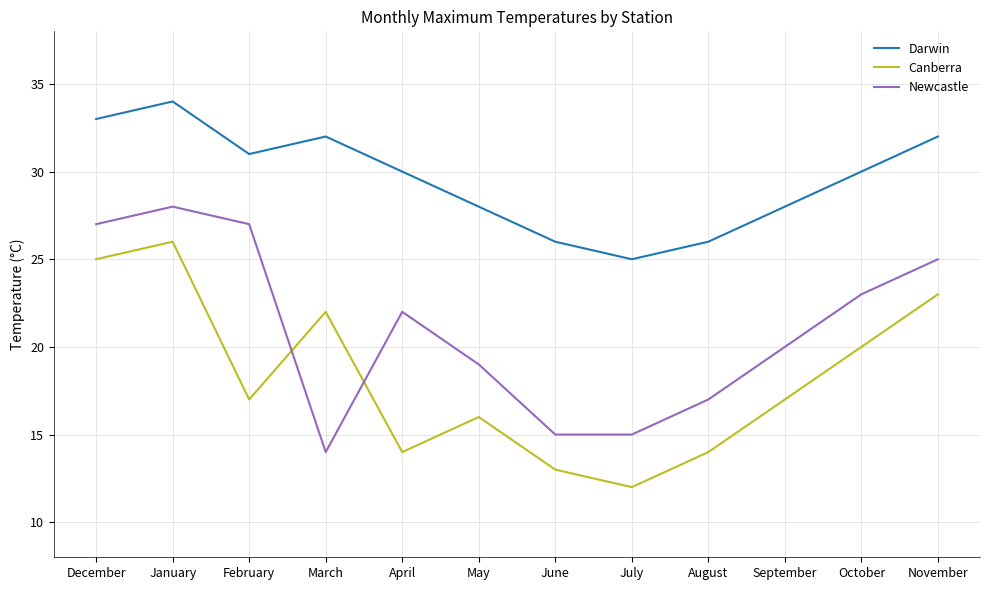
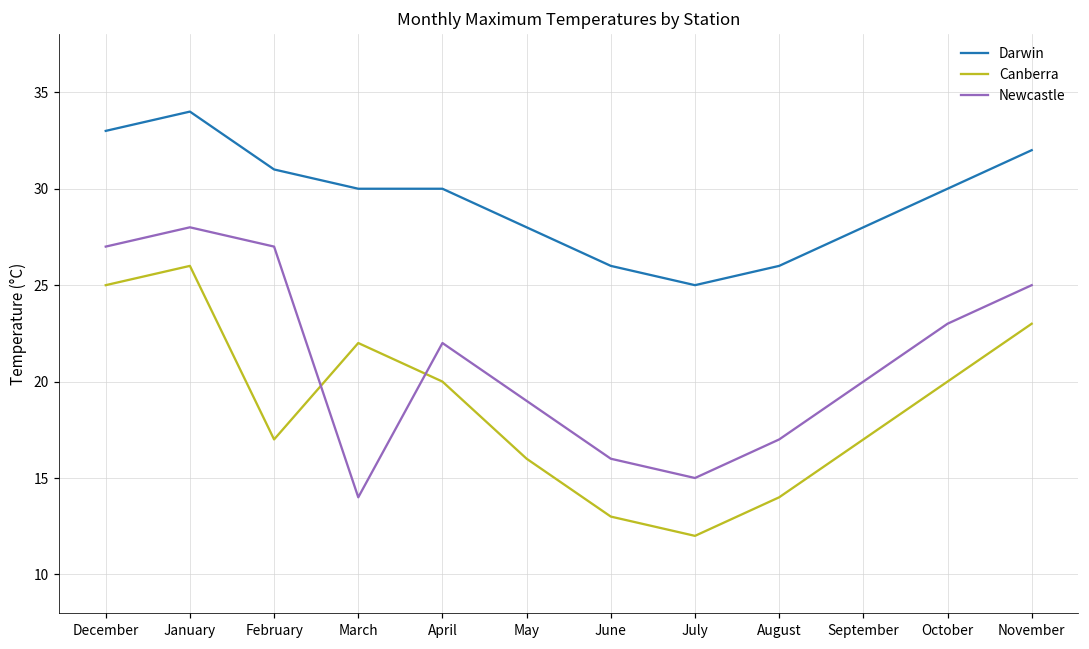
Darwin, March: 32 -> 30
Canberra, April: 14 -> 20
Newcastle, June: 15 -> 16
